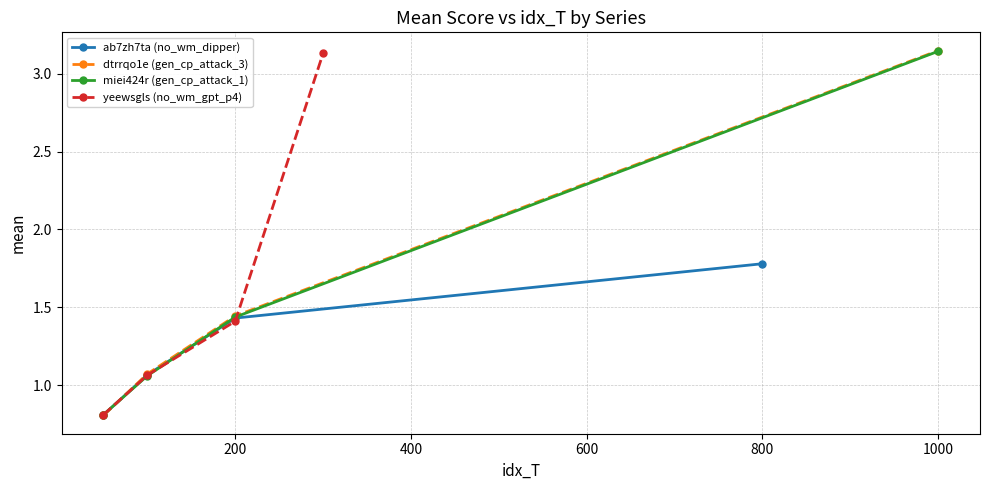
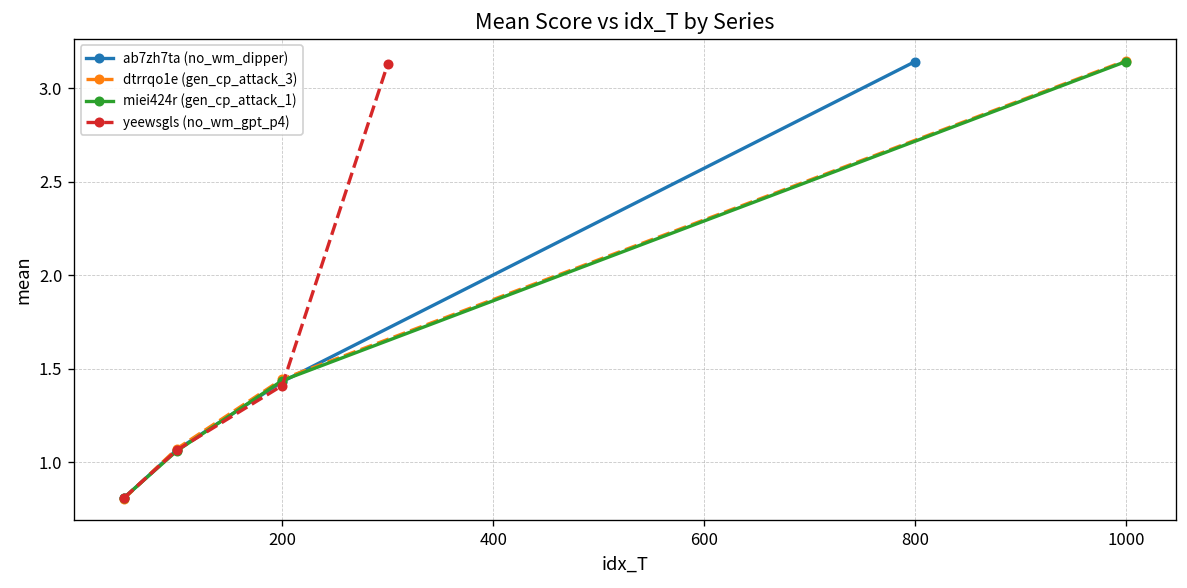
ab7zh7ta (no_wm_dipper), 800: 1.78 -> 3.14
